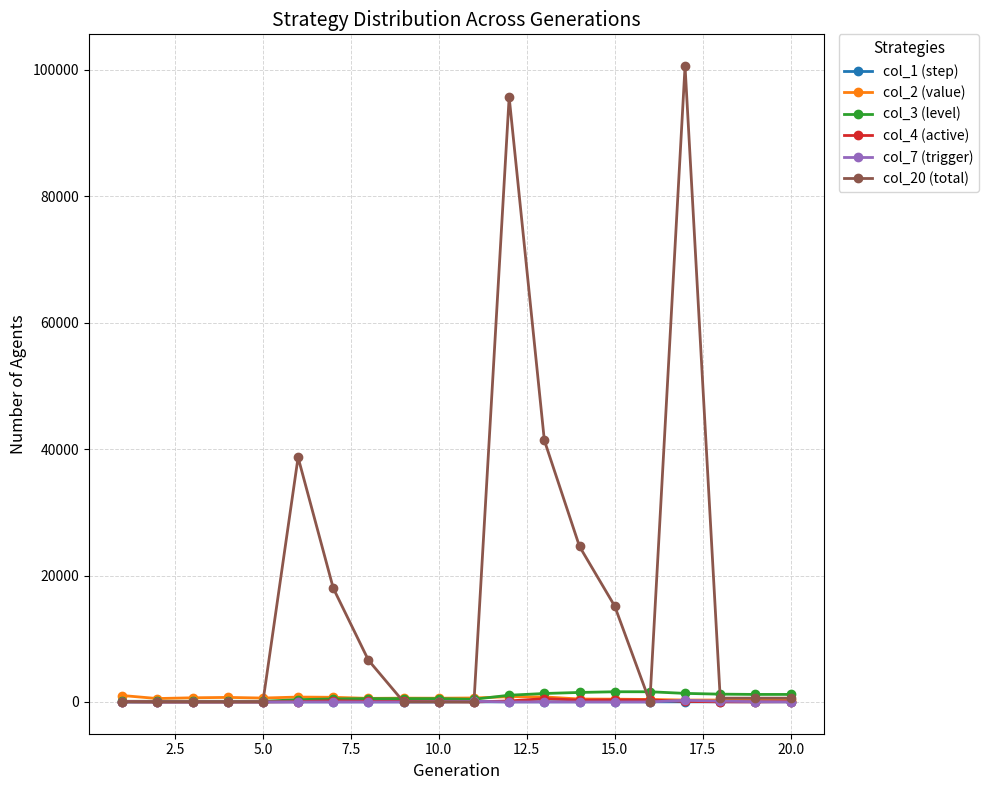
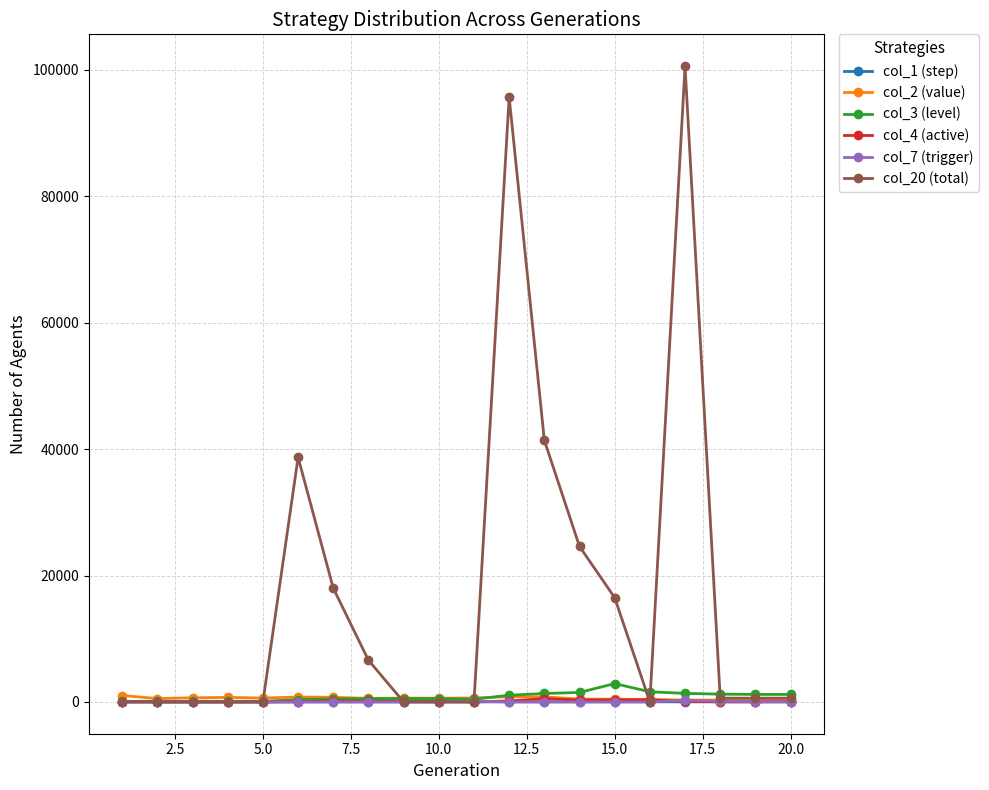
col_3 (level), 15.0: 2000 -> 3000
col_20 (total), 15.0: 15000 -> 17000
